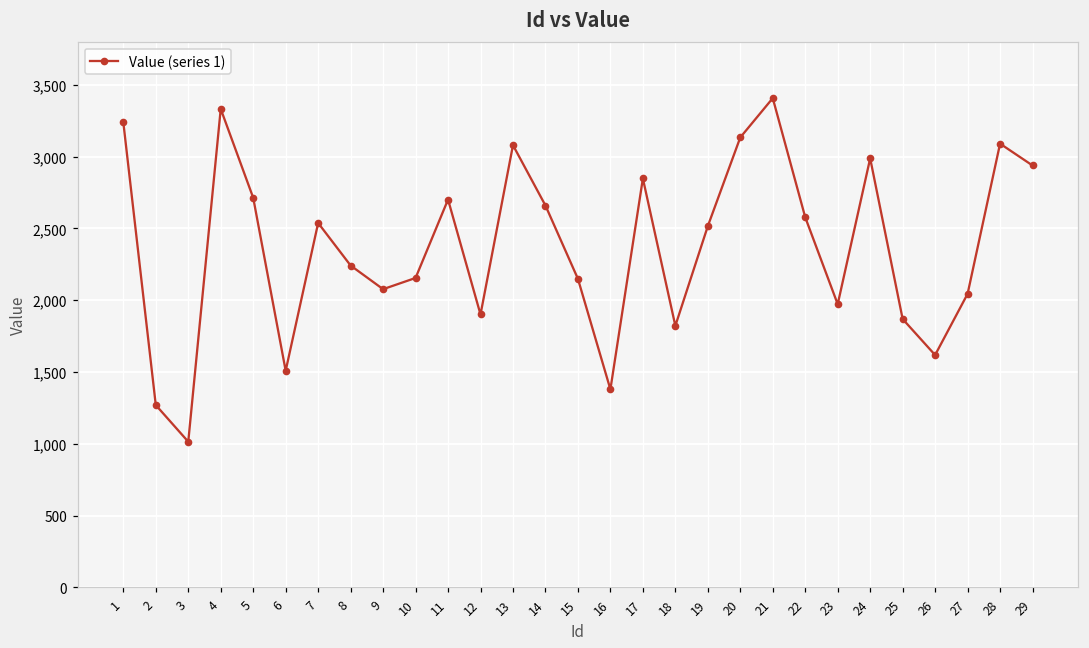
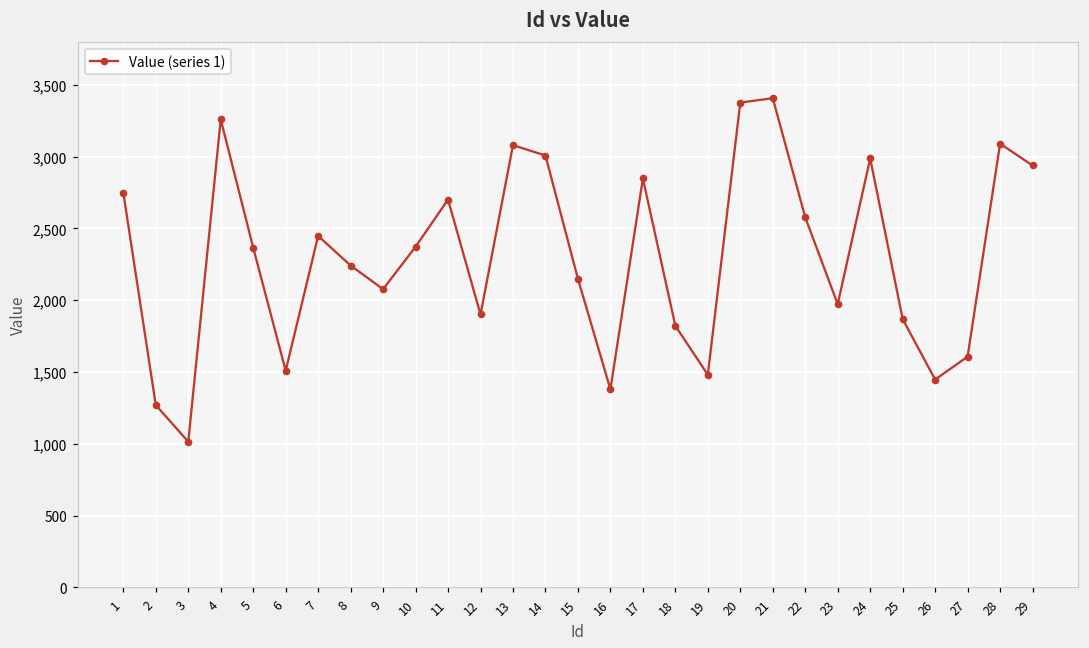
1: 3,240 -> 2,750
4: 3,330 -> 3,260
5: 2,710 -> 2,370
7: 2,540 -> 2,450
10: 2,150 -> 2,370
14: 2,660 -> 3,010
19: 2,520 -> 1,480
20: 3,130 -> 3,380
26: 1,620 -> 1,450
27: 2,040 -> 1,610
